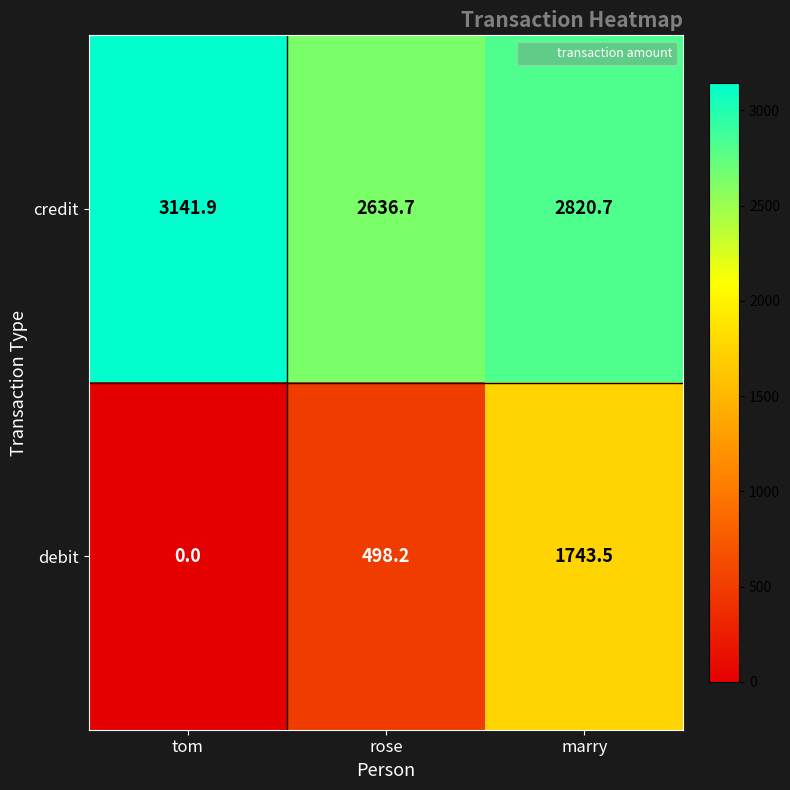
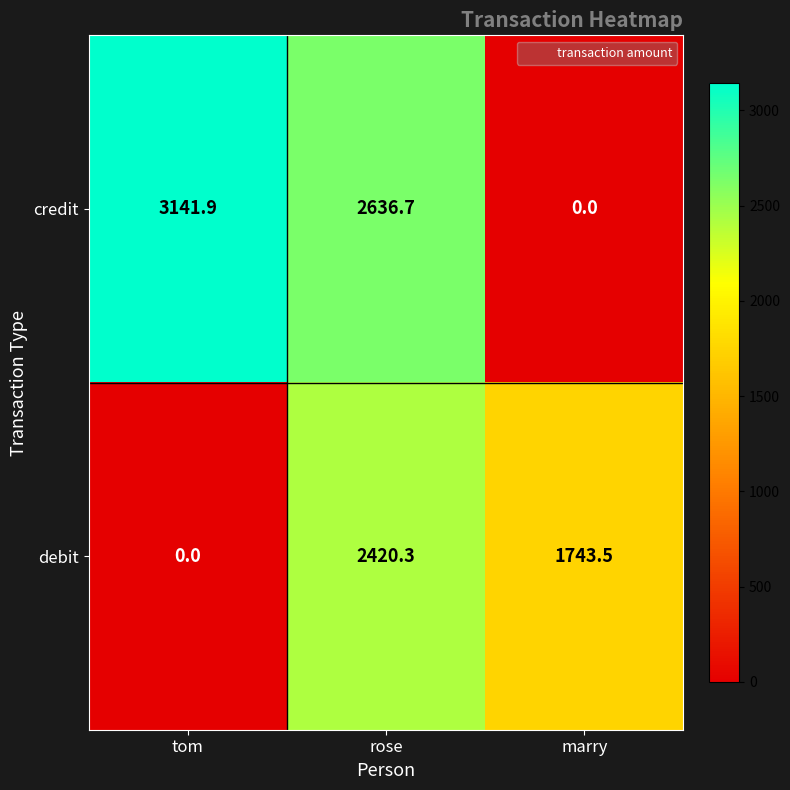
credit, marry: 2820.7 -> 0.0
debit, rose: 498.2 -> 2420.3
